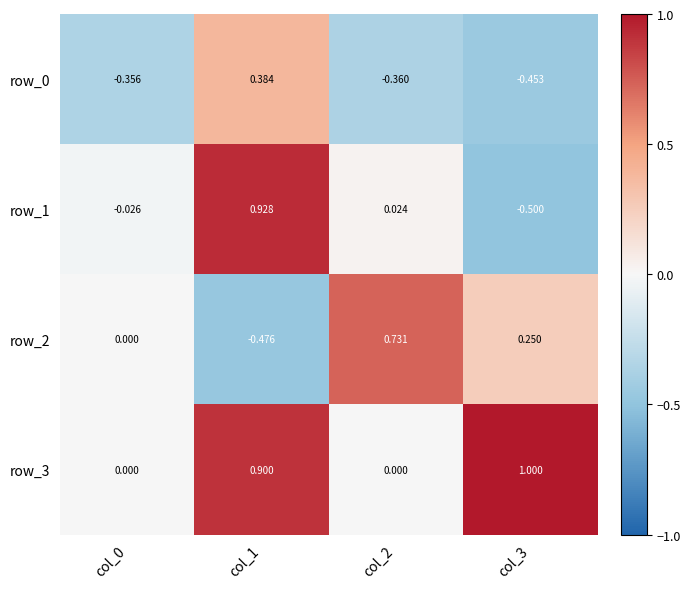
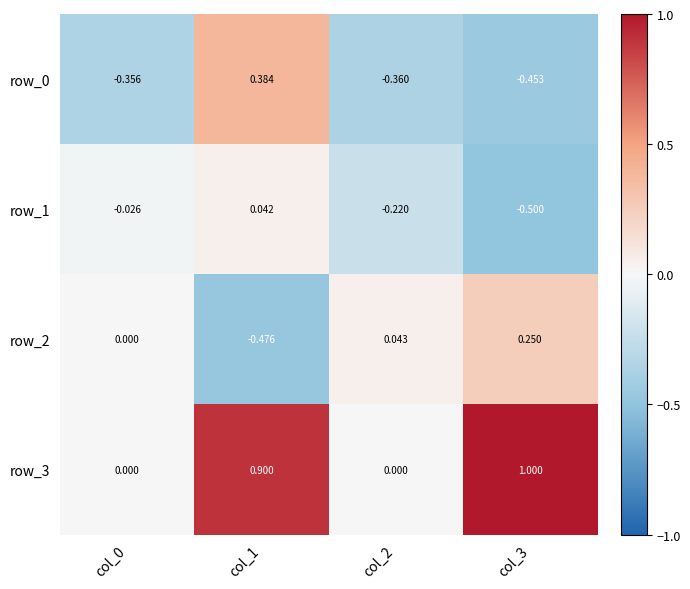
row_1, col_1: 0.928 -> 0.042
row_1, col_2: 0.024 -> -0.220
row_2, col_2: 0.731 -> 0.043
